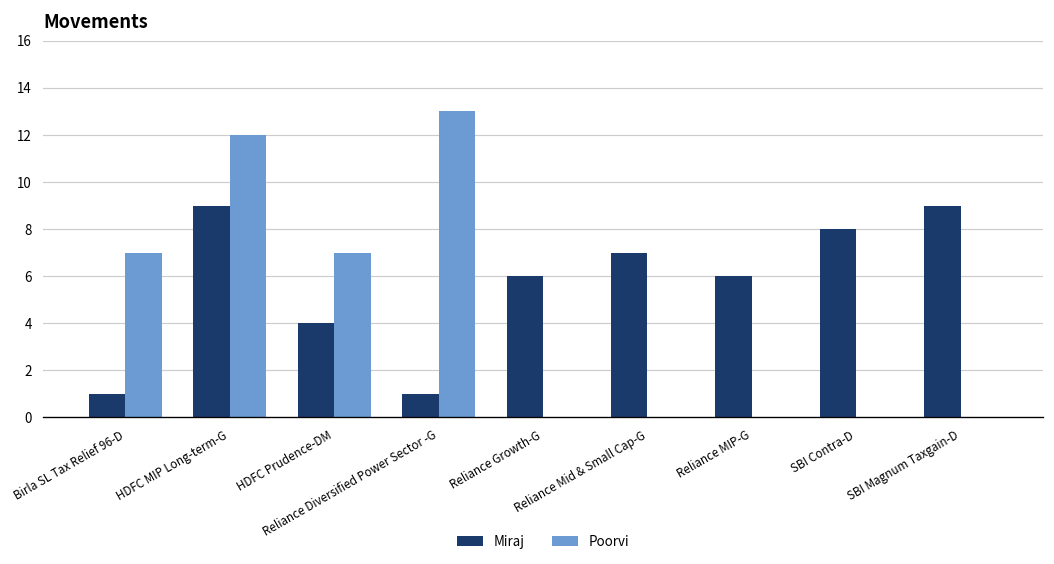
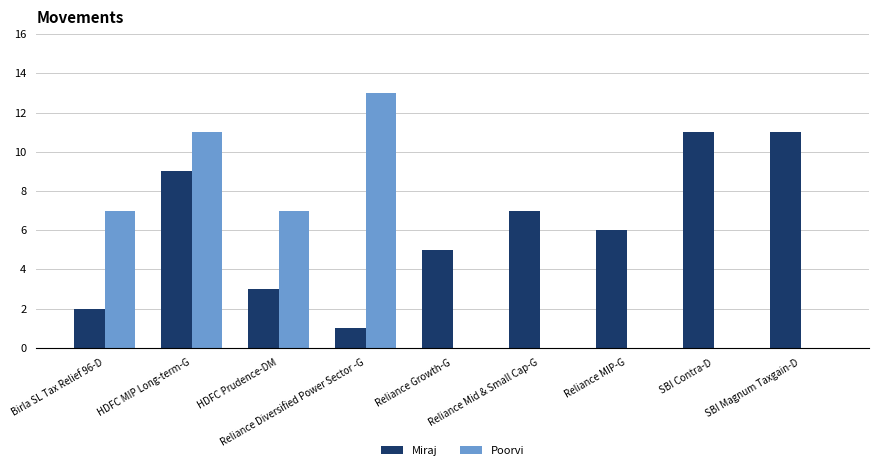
Miraj, Birla SL Tax Relief 96-D: 1 -> 2
Poorvi, HDFC MIP Long-term-G: 12 -> 11
Miraj, HDFC Prudence-DM: 4 -> 3
Miraj, Reliance Growth-G: 6 -> 5
Miraj, SBI Contra-D: 8 -> 11
Miraj, SBI Magnum Taxgain-D: 9 -> 11
